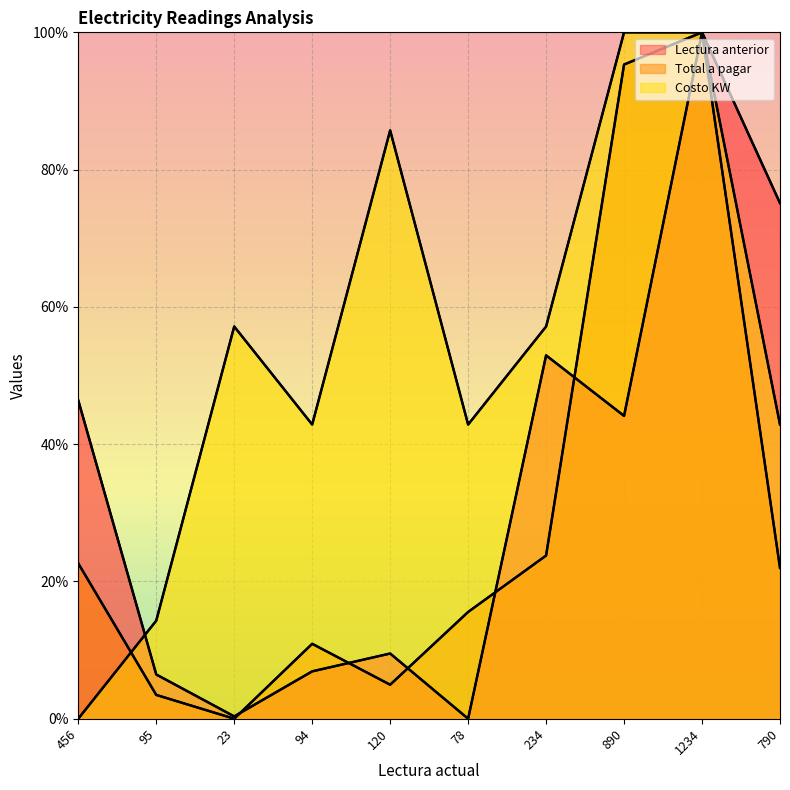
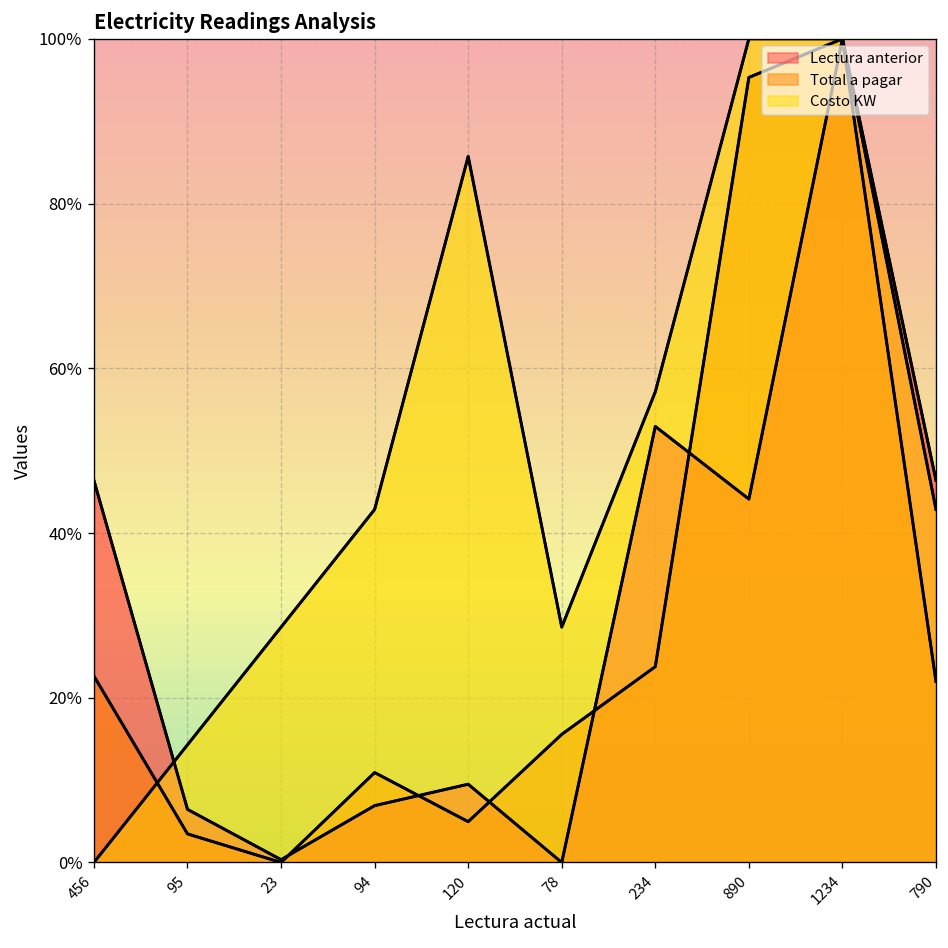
Costo KW, 23: 57% -> 29%
Costo KW, 78: 43% -> 29%
Lectura anterior, 790: 75% -> 46%
